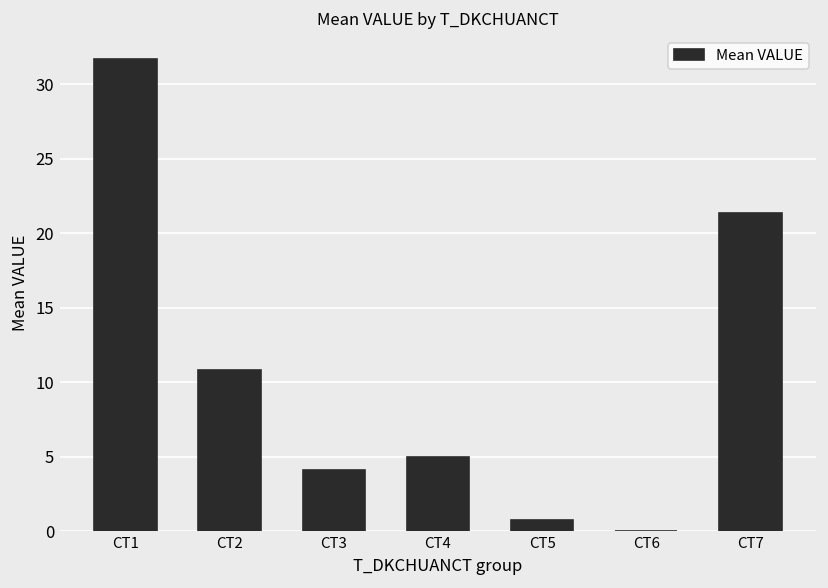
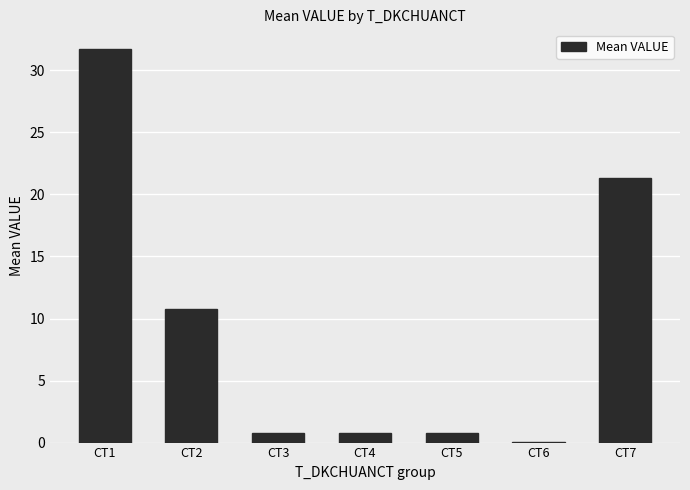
CT3: 4.1 -> 0.7
CT4: 5.0 -> 0.7
